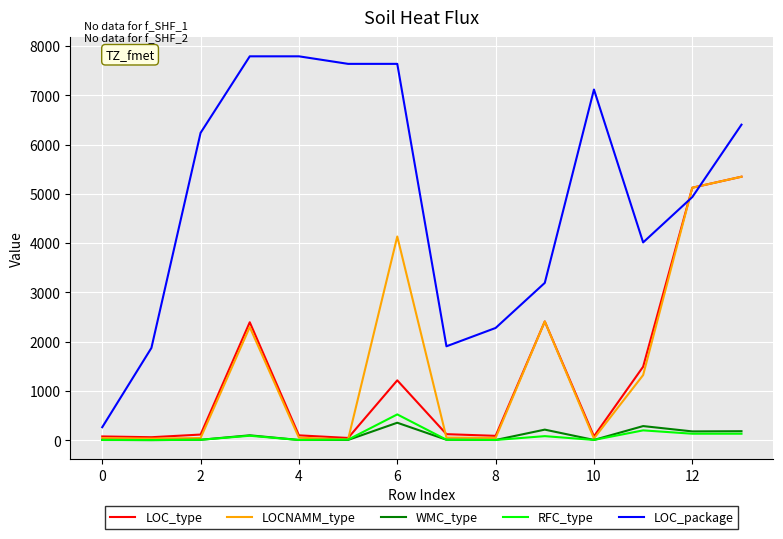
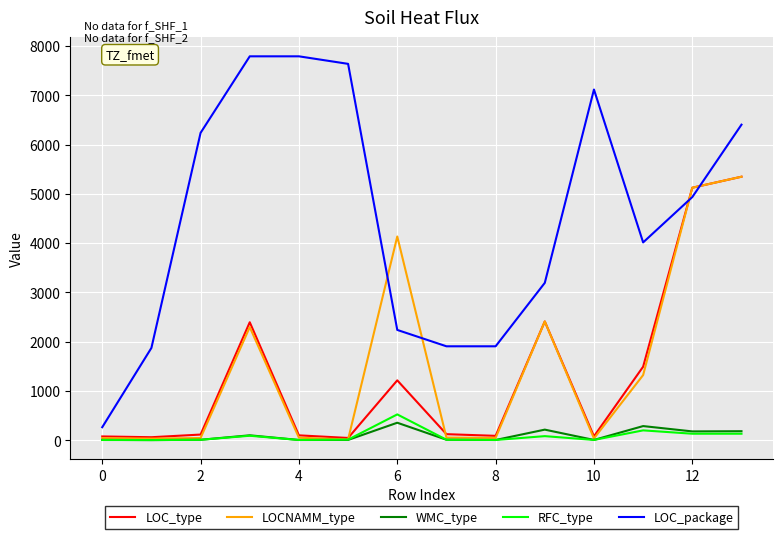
LOC_package, 6: 7600 -> 2200
LOC_package, 8: 2300 -> 1900
